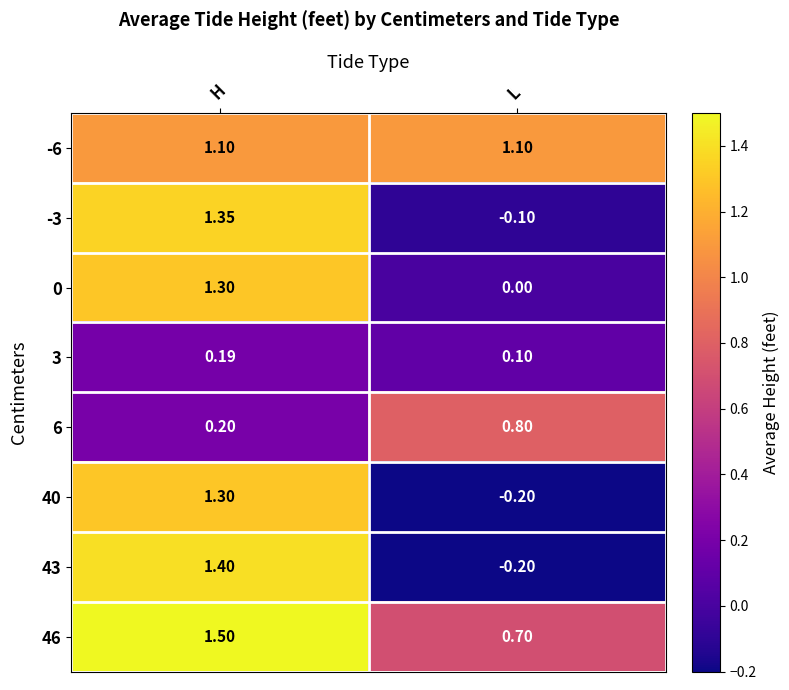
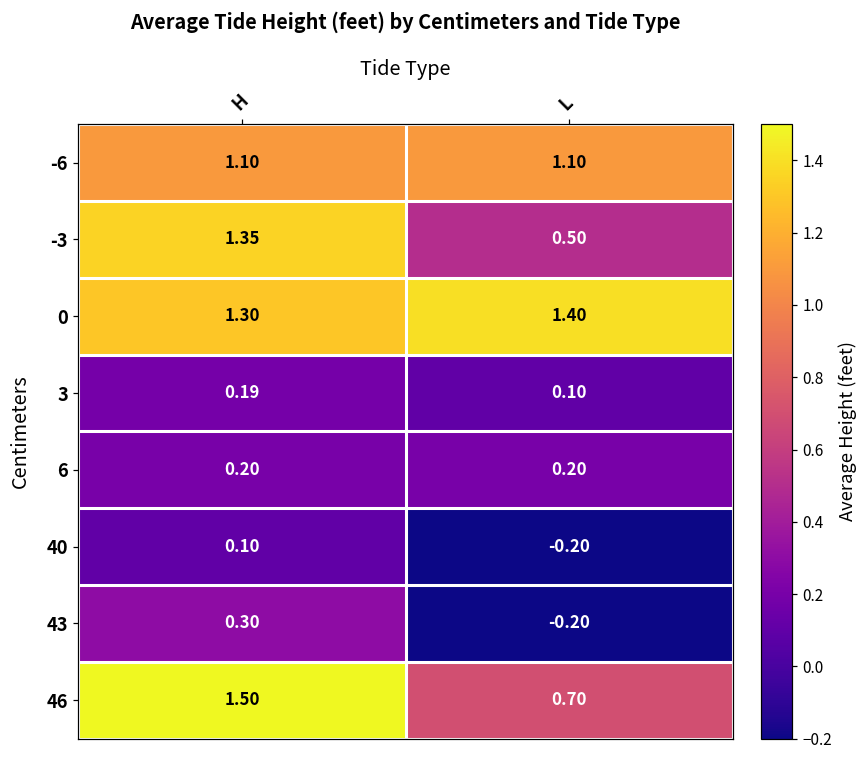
-3, L: -0.10 -> 0.50
0, L: 0.00 -> 1.40
6, L: 0.80 -> 0.20
40, H: 1.30 -> 0.10
43, H: 1.40 -> 0.30
